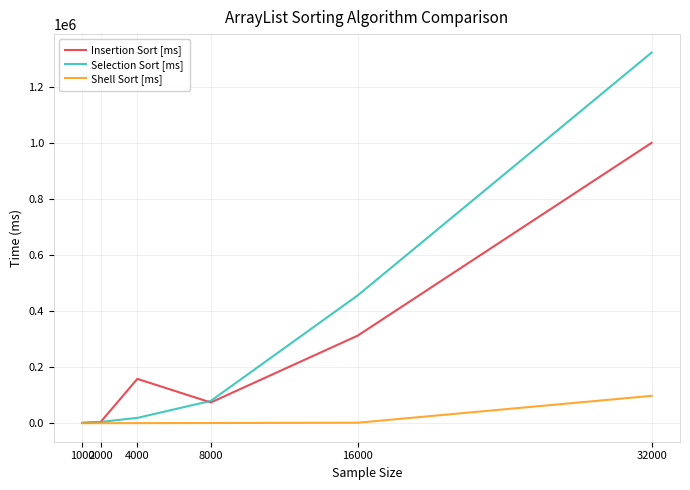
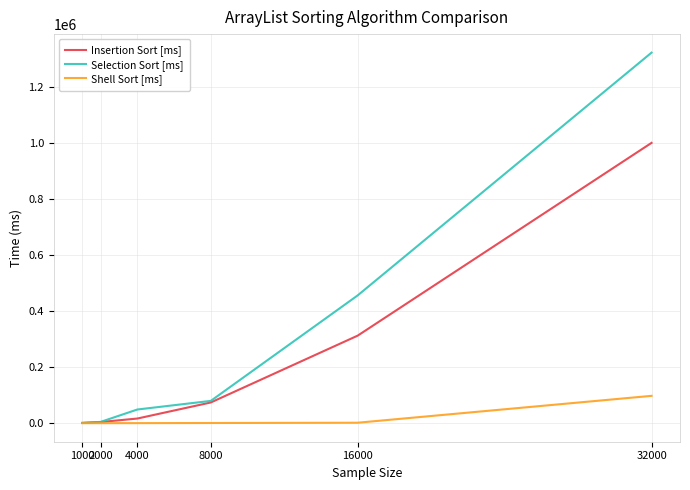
Insertion Sort [ms], 4000: 160000 -> 20000
Selection Sort [ms], 4000: 20000 -> 50000
